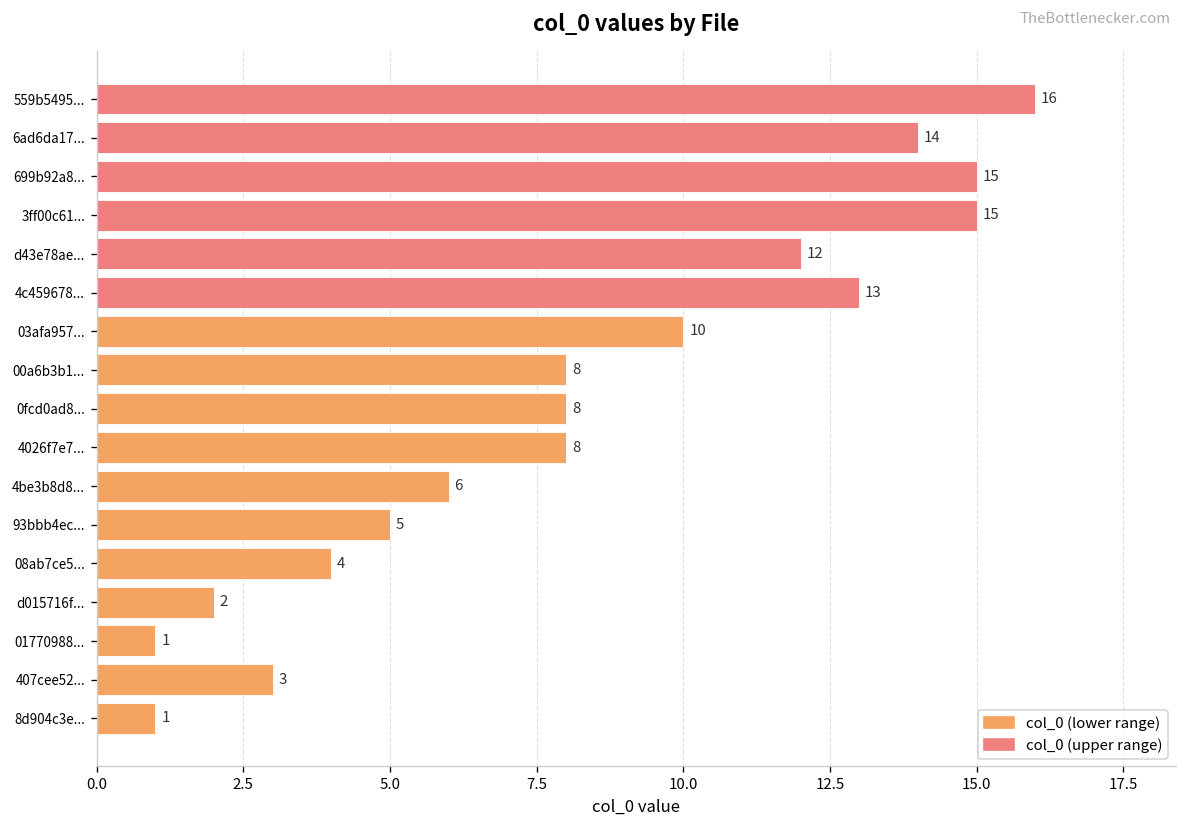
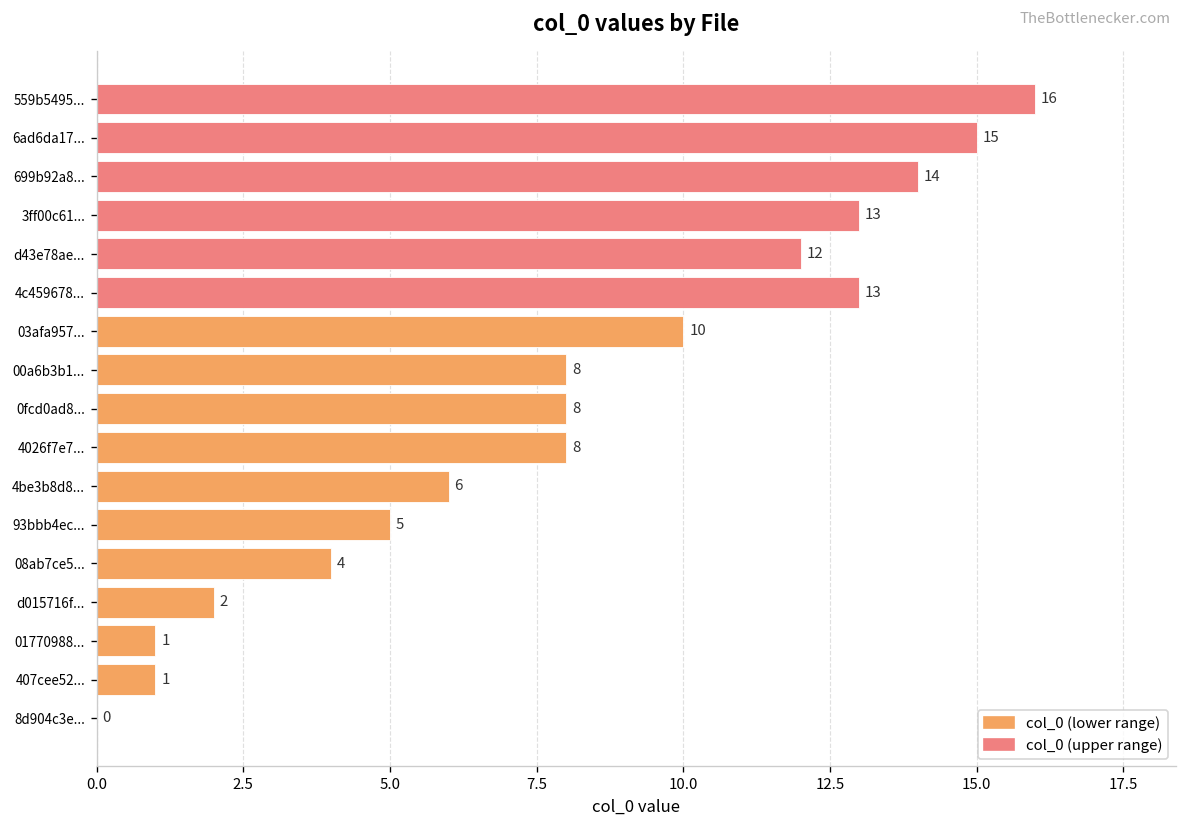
6ad6da17...: 14 -> 15
699b92a8...: 15 -> 14
3ff00c61...: 15 -> 13
407cee52...: 3 -> 1
8d904c3e...: 1 -> 0
